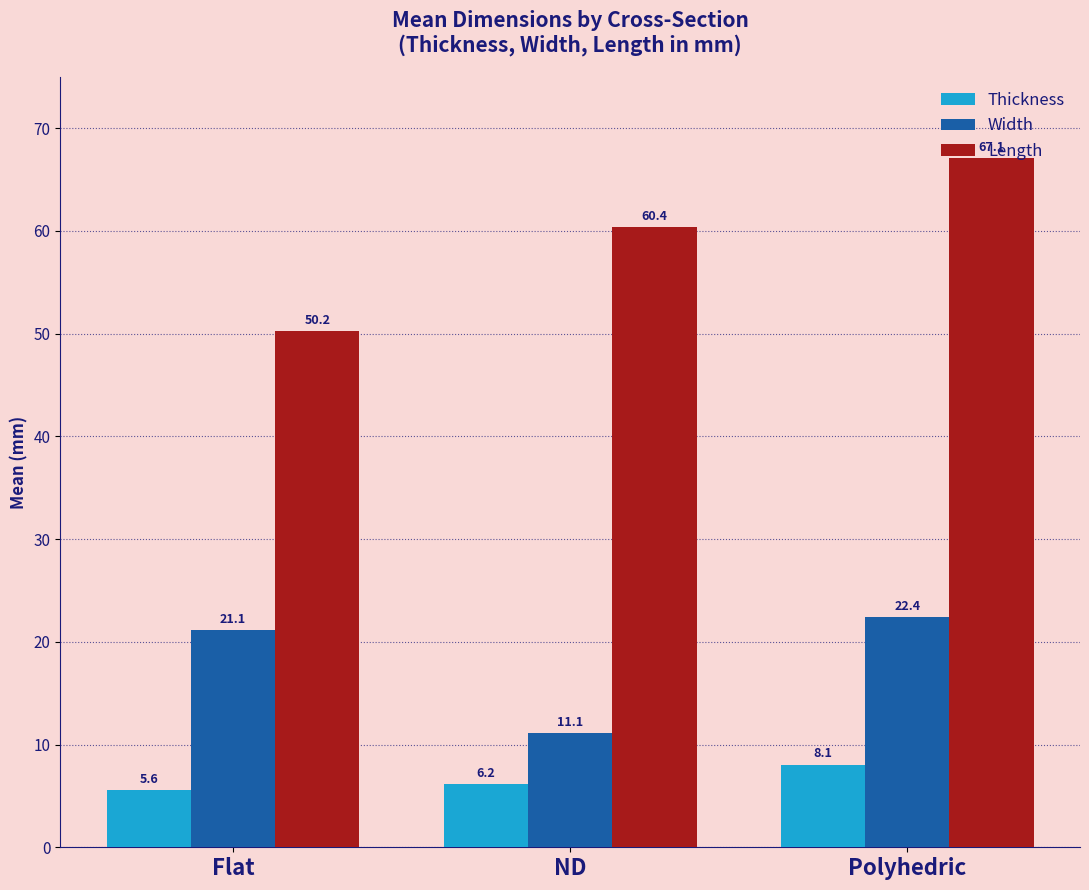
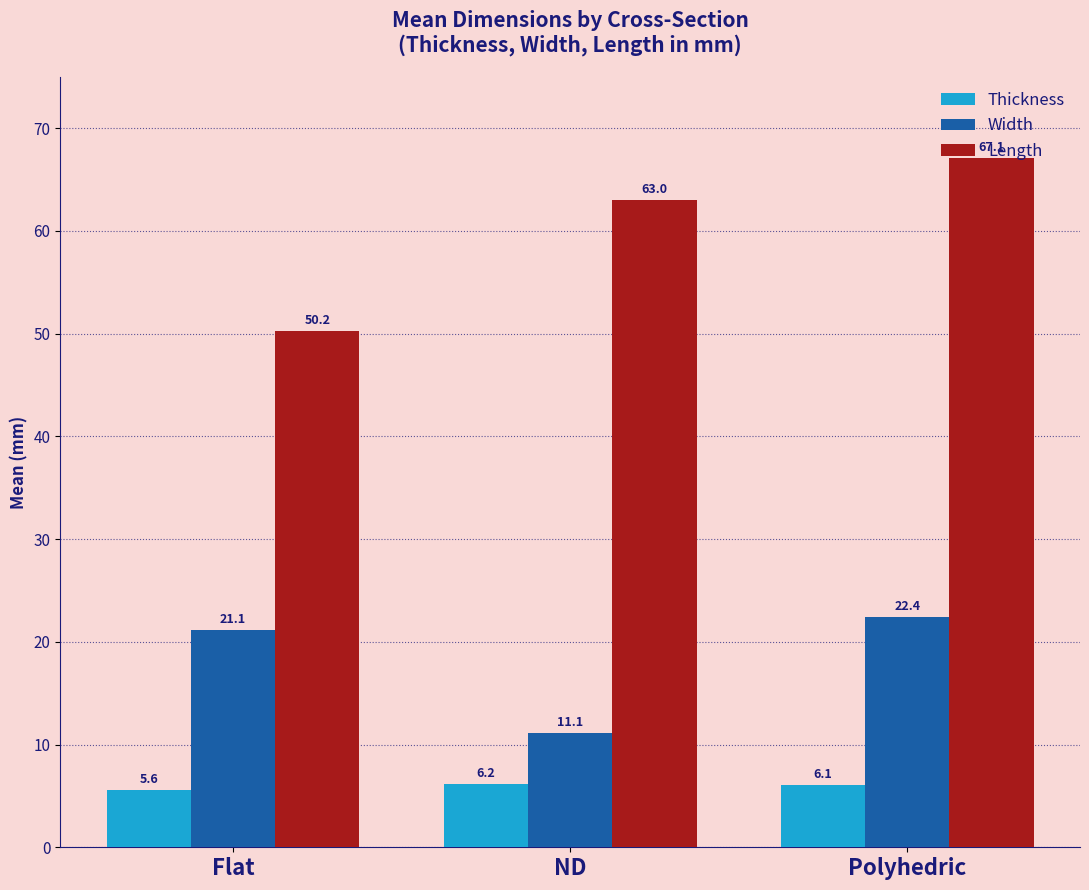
Length, ND: 60.4 -> 63.0
Thickness, Polyhedric: 8.1 -> 6.1
